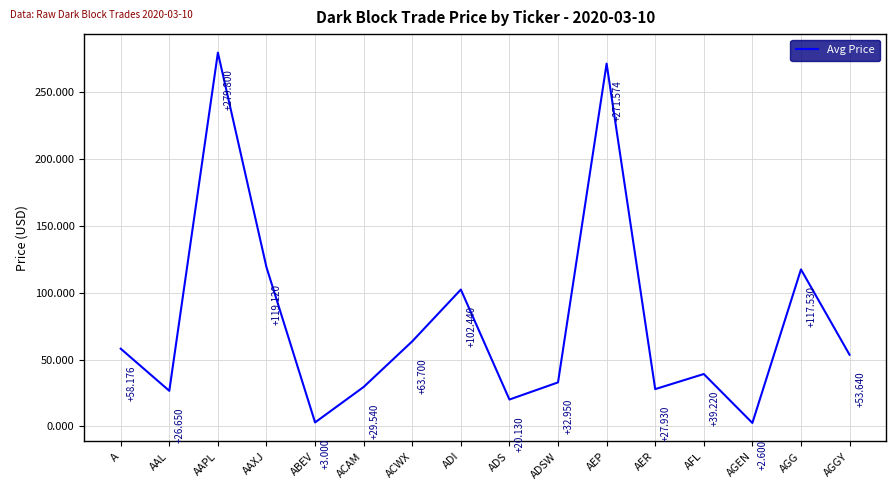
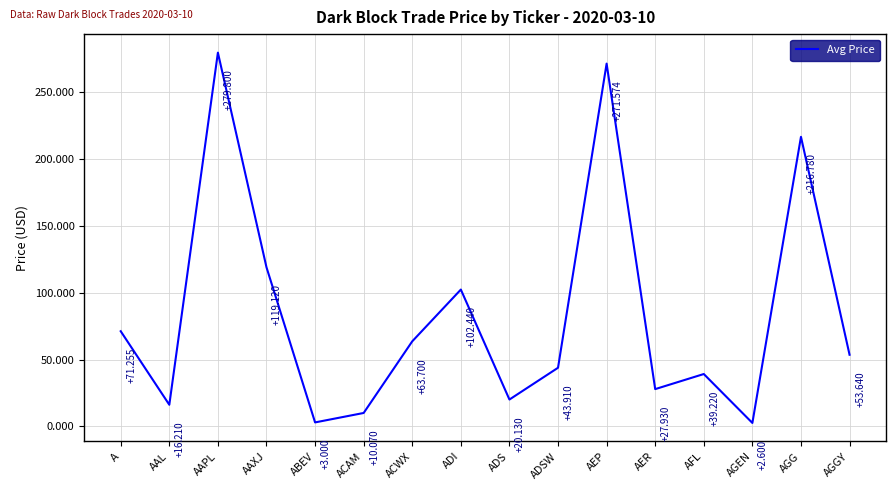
A: +58.176 -> +71.255
AAL: +26.650 -> +16.210
ACAM: +29.540 -> +10.070
ADSW: +32.950 -> +43.910
AGG: +117.530 -> +216.780
